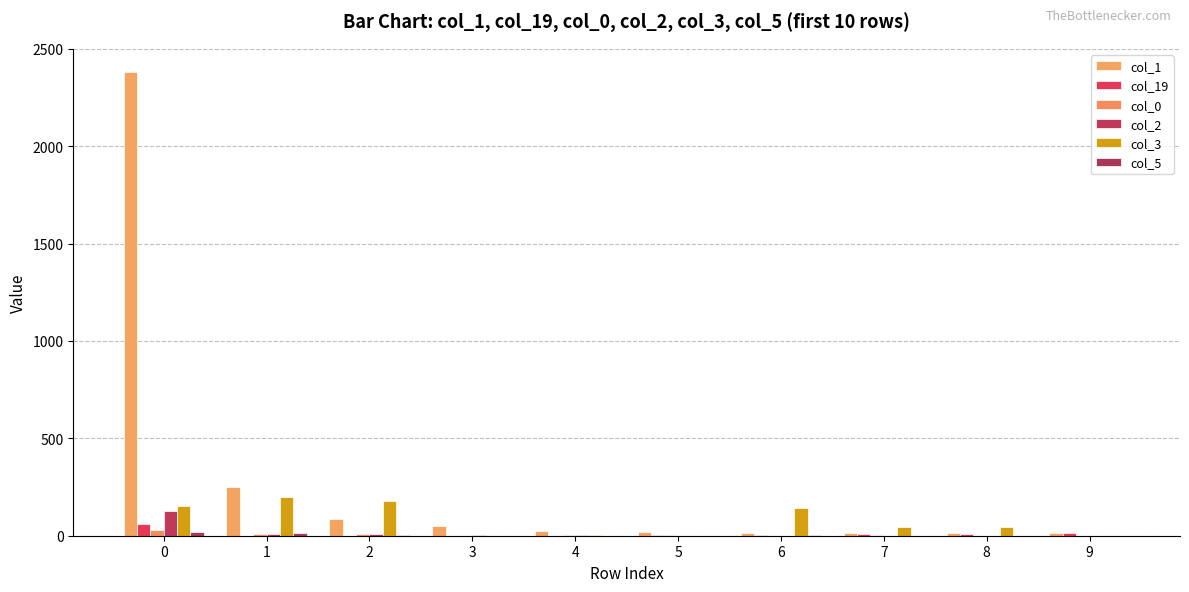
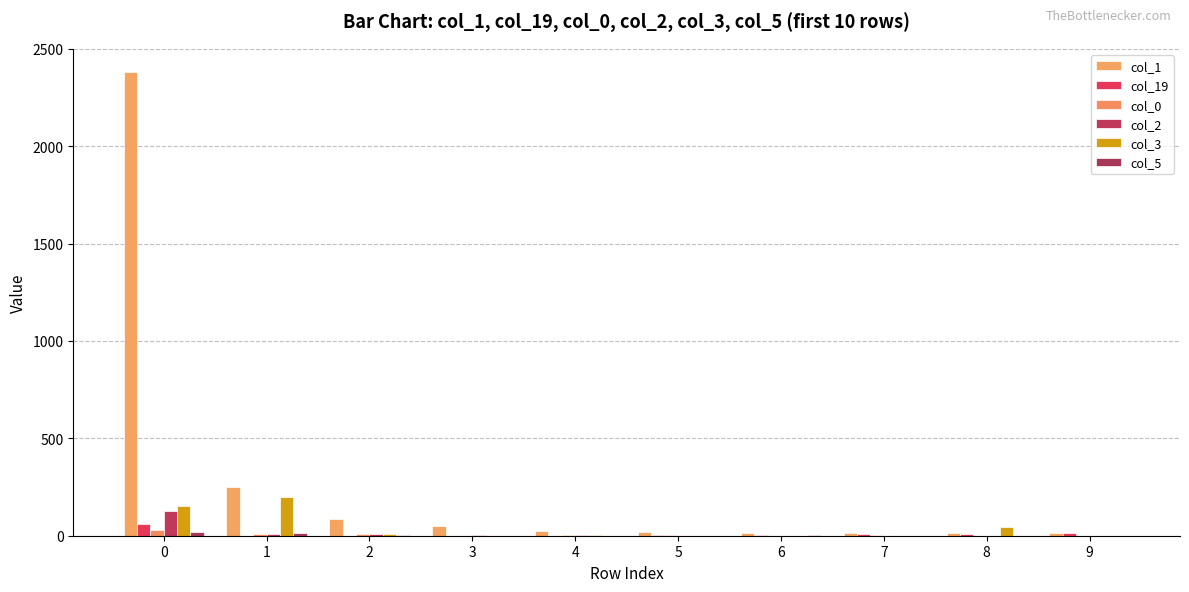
col_3, 2: 180 -> 10
col_3, 6: 140 -> 0
col_3, 7: 50 -> 0
